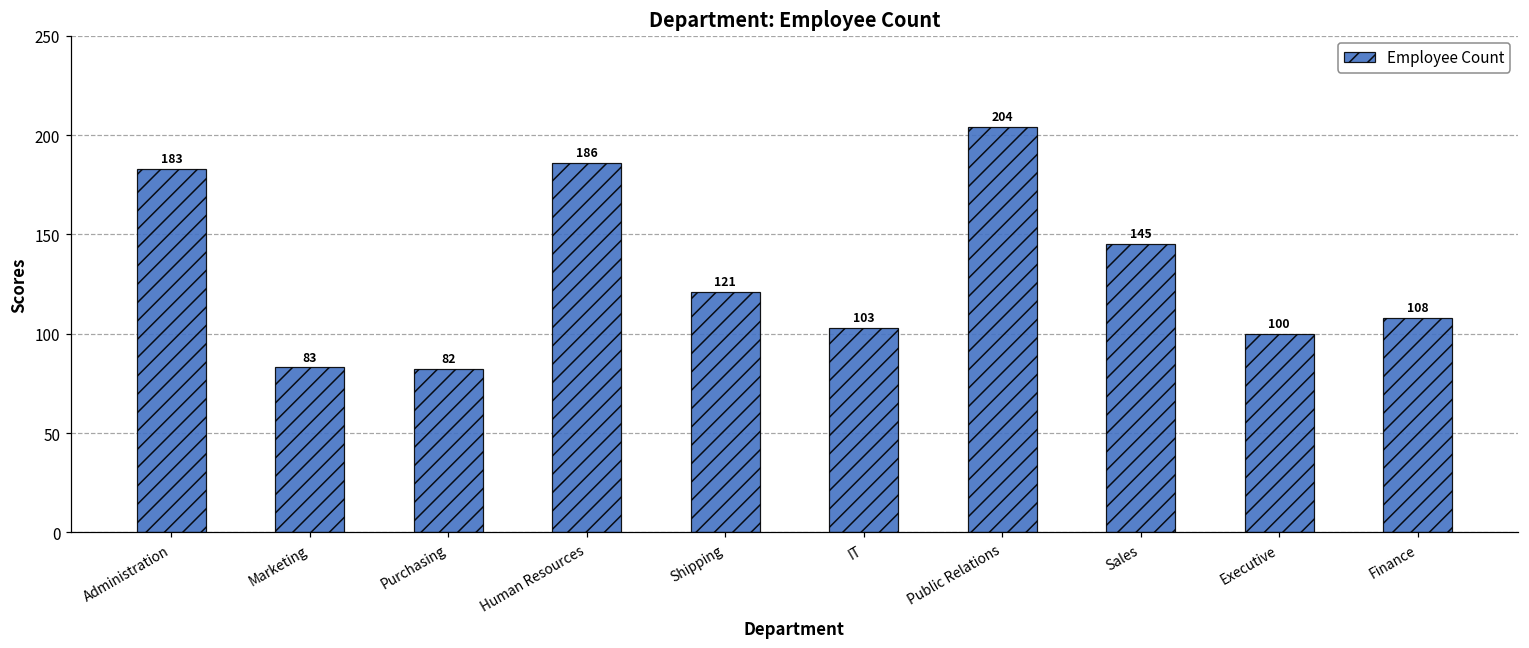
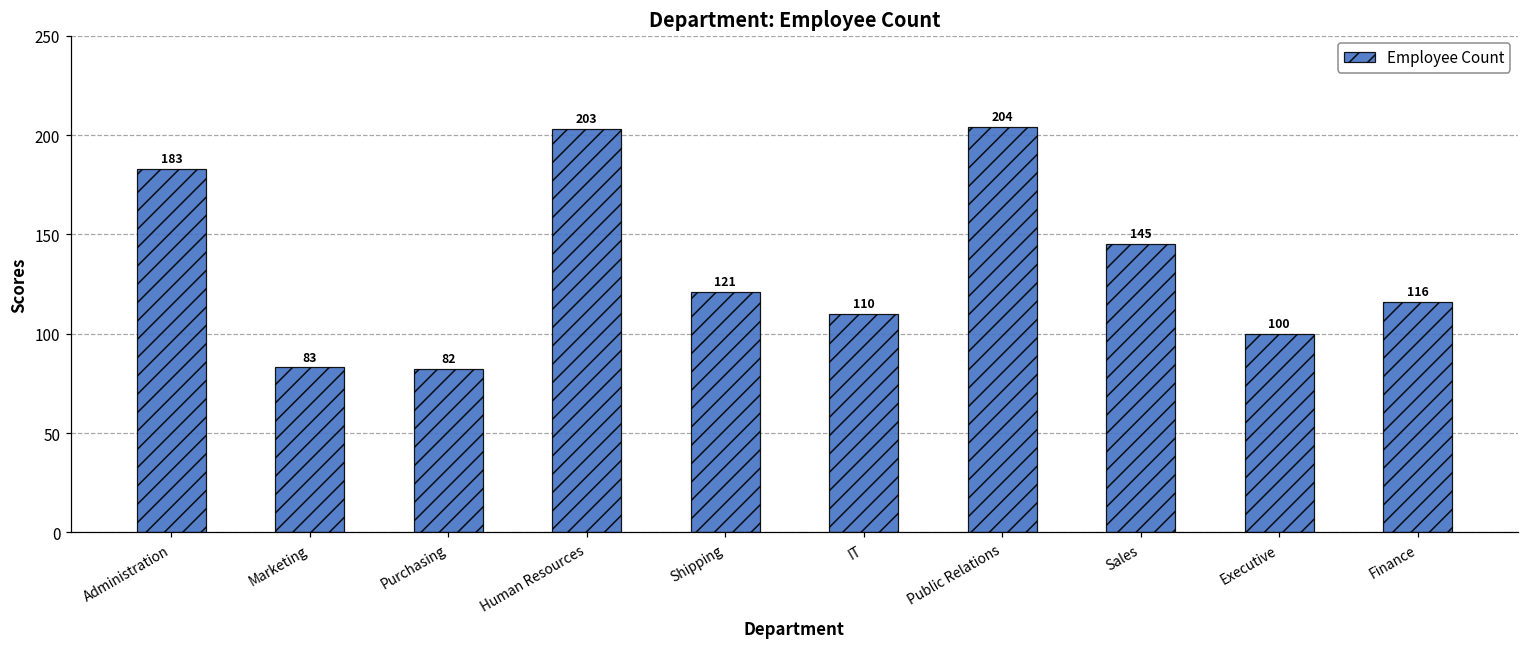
Human Resources: 186 -> 203
IT: 103 -> 110
Finance: 108 -> 116
